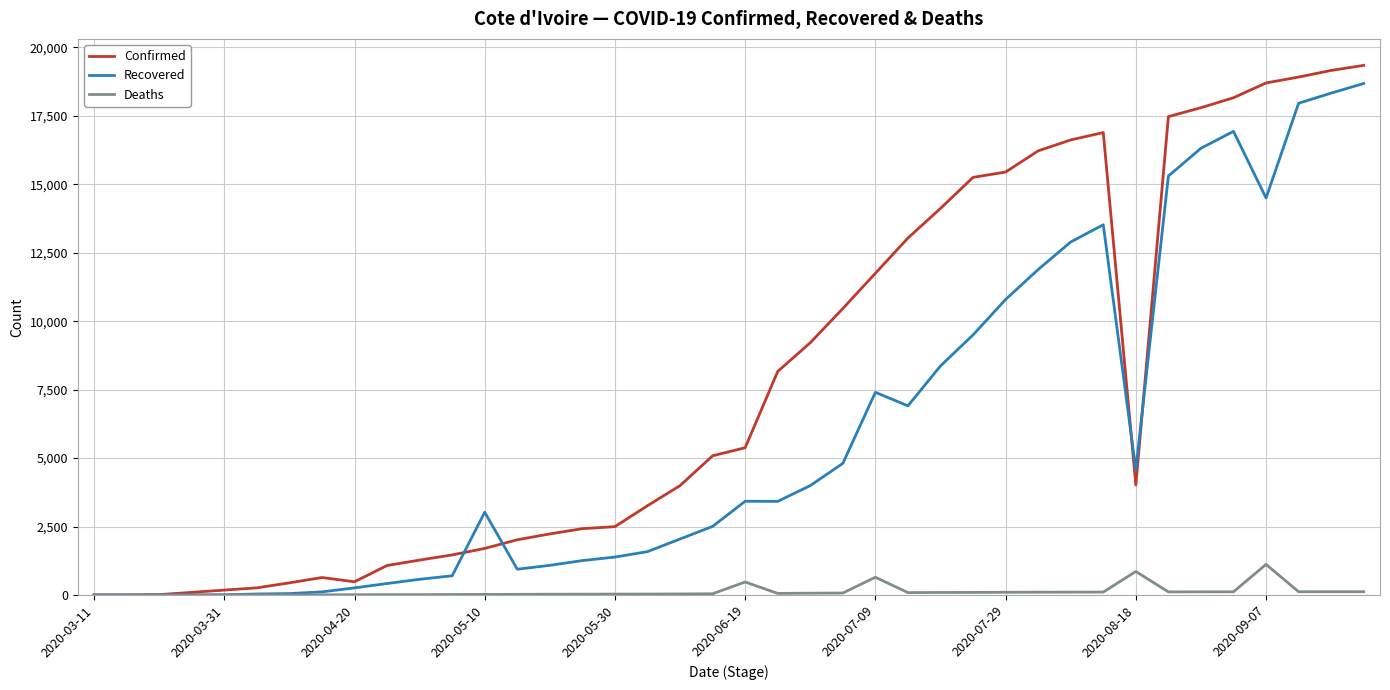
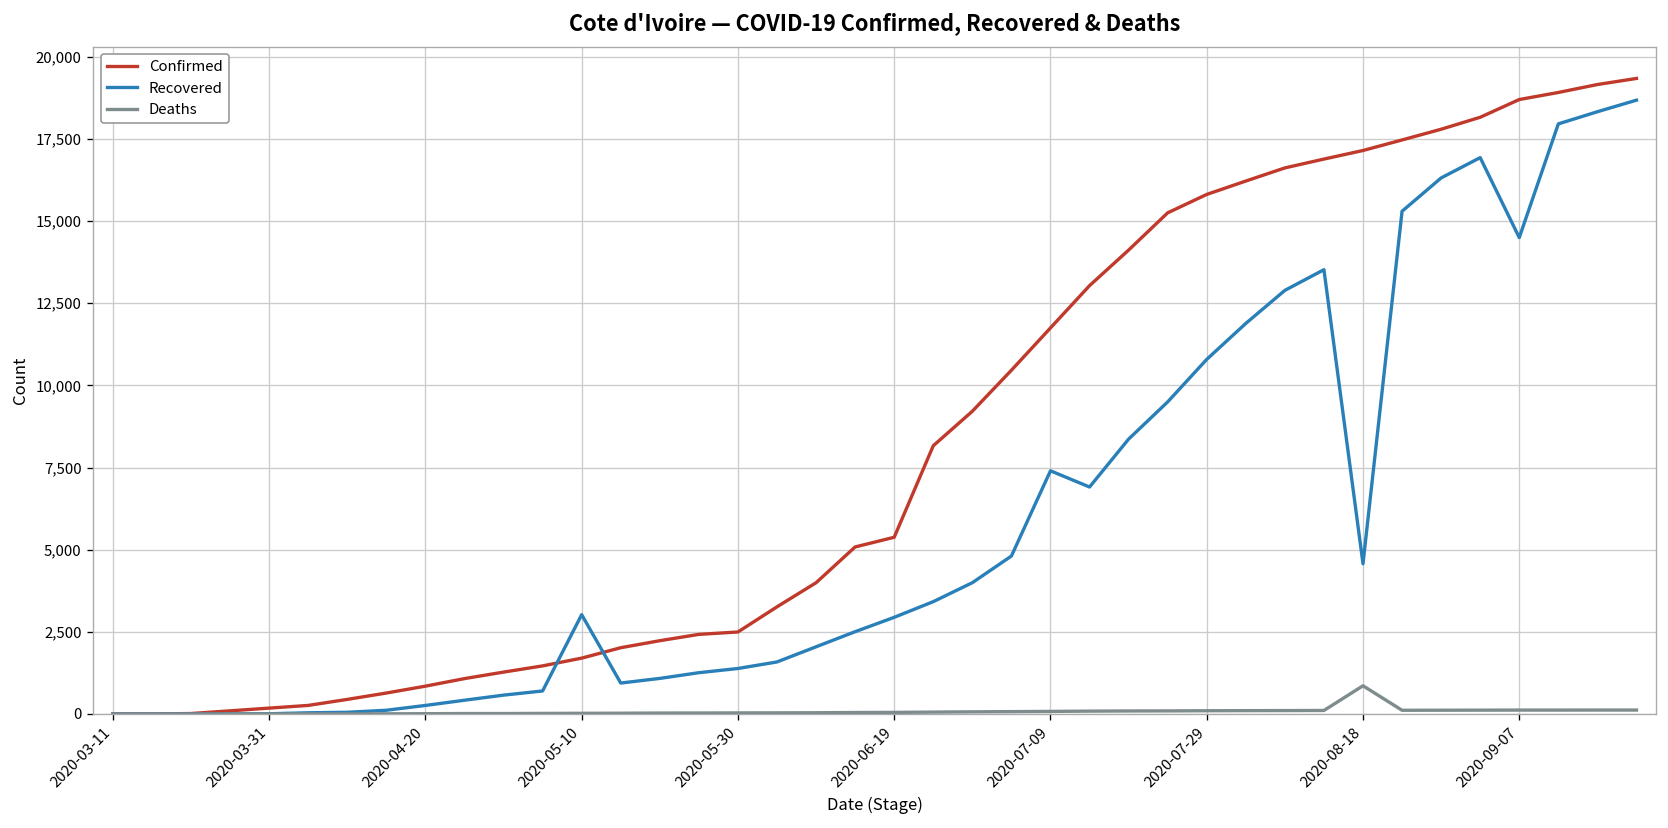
Confirmed, 2020-04-20: 500 -> 800
Recovered, 2020-06-19: 3,400 -> 2,900
Deaths, 2020-06-19: 500 -> 0
Deaths, 2020-07-09: 600 -> 100
Confirmed, 2020-07-29: 15,400 -> 15,800
Confirmed, 2020-08-18: 4,000 -> 17,200
Deaths, 2020-09-07: 1,100 -> 100
